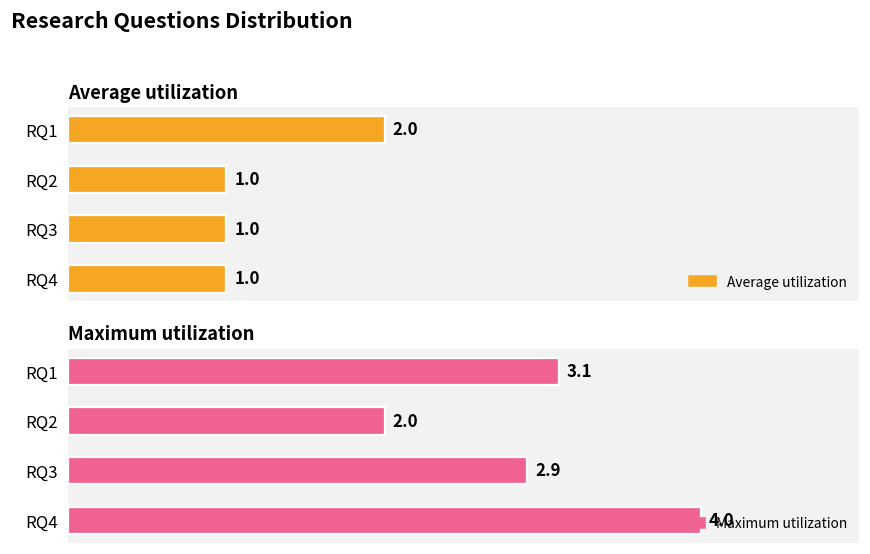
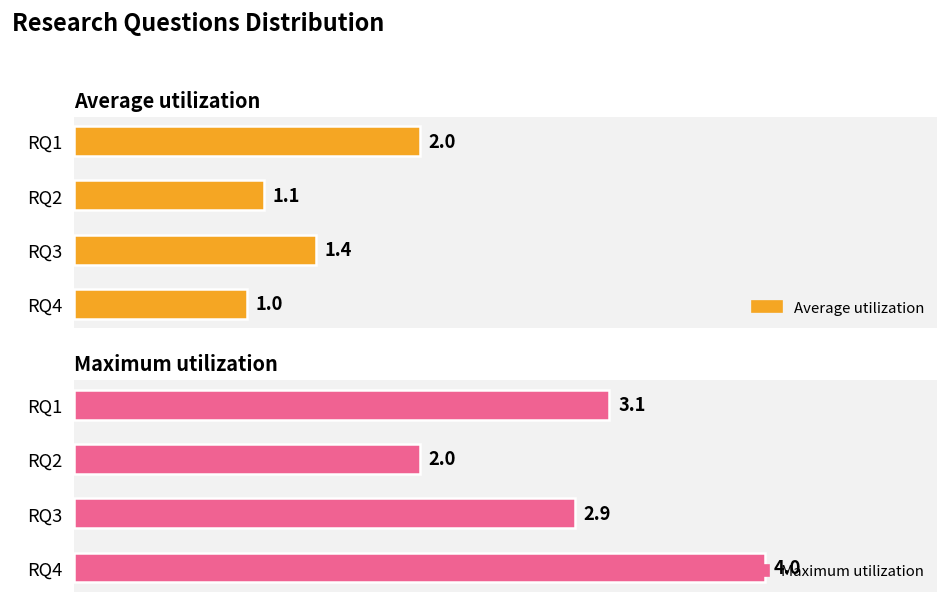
Average utilization, RQ2: 1.0 -> 1.1
Average utilization, RQ3: 1.0 -> 1.4
